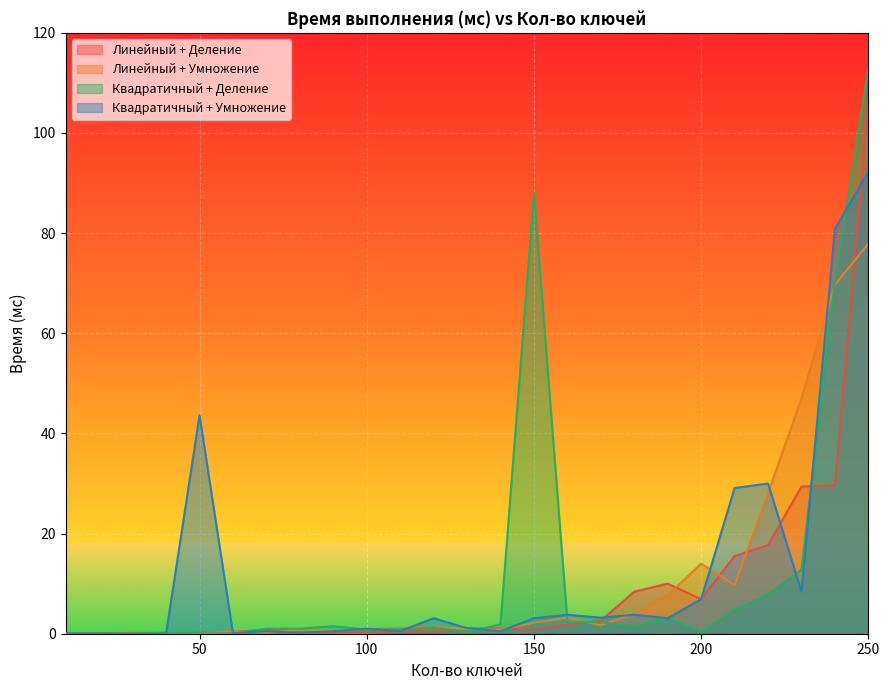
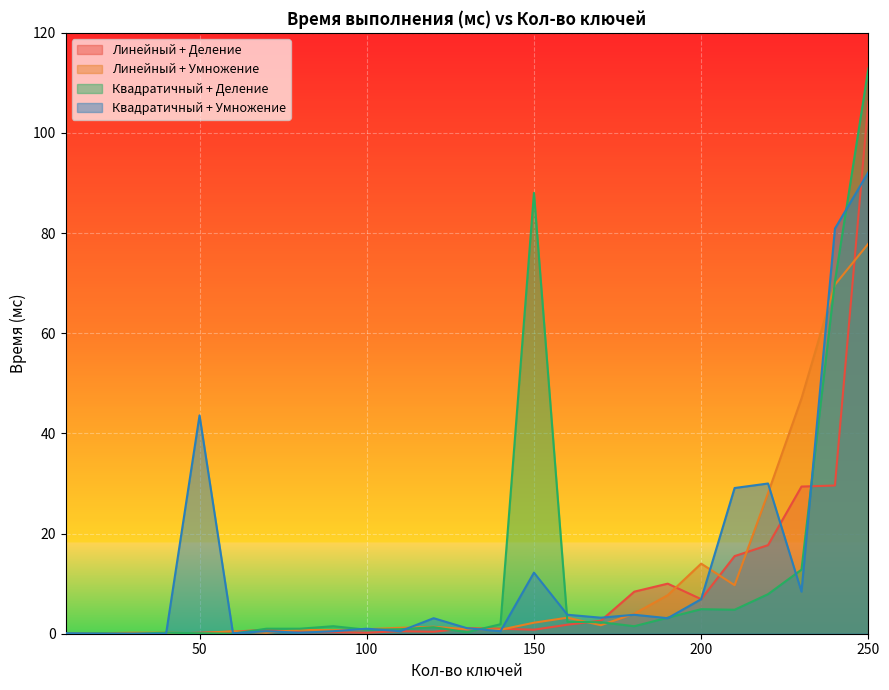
Квадратичный + Умножение, 150: 3 -> 12
Квадратичный + Деление, 200: 0 -> 5
